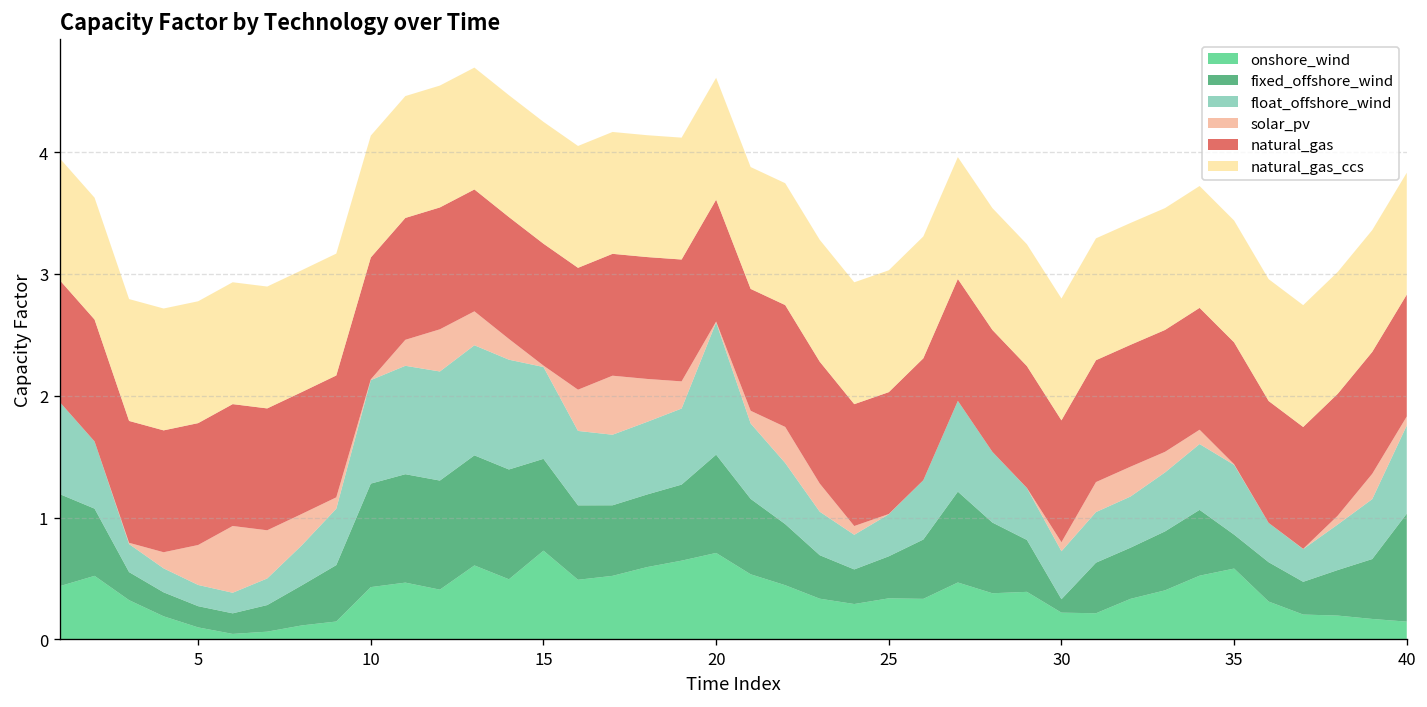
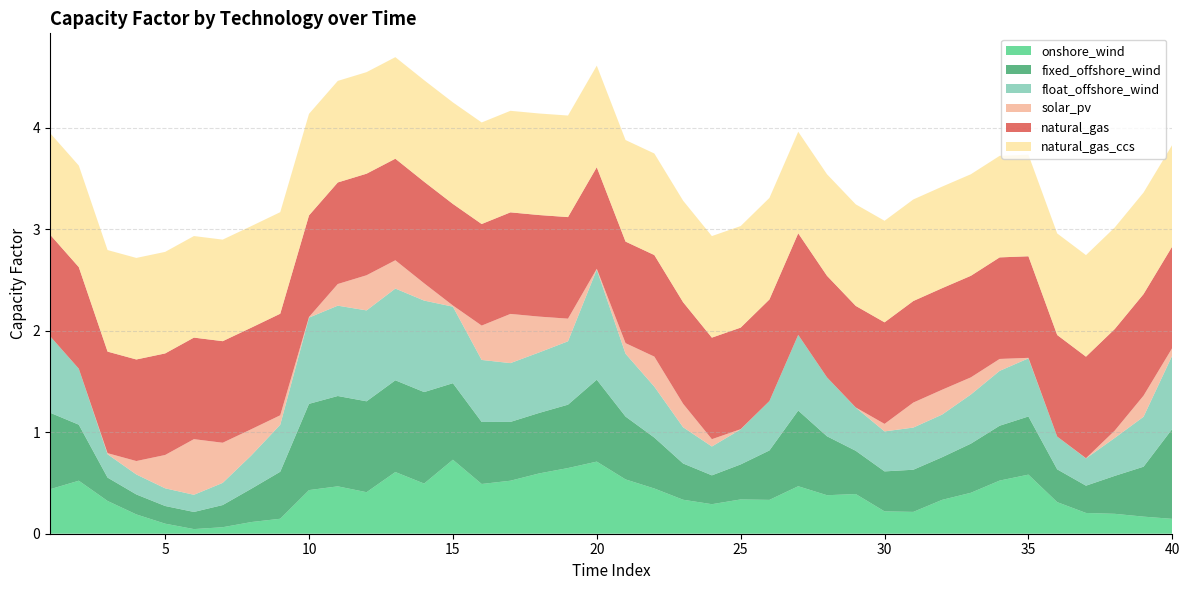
fixed_offshore_wind, 30: 0.11 -> 0.39
fixed_offshore_wind, 35: 0.28 -> 0.57
